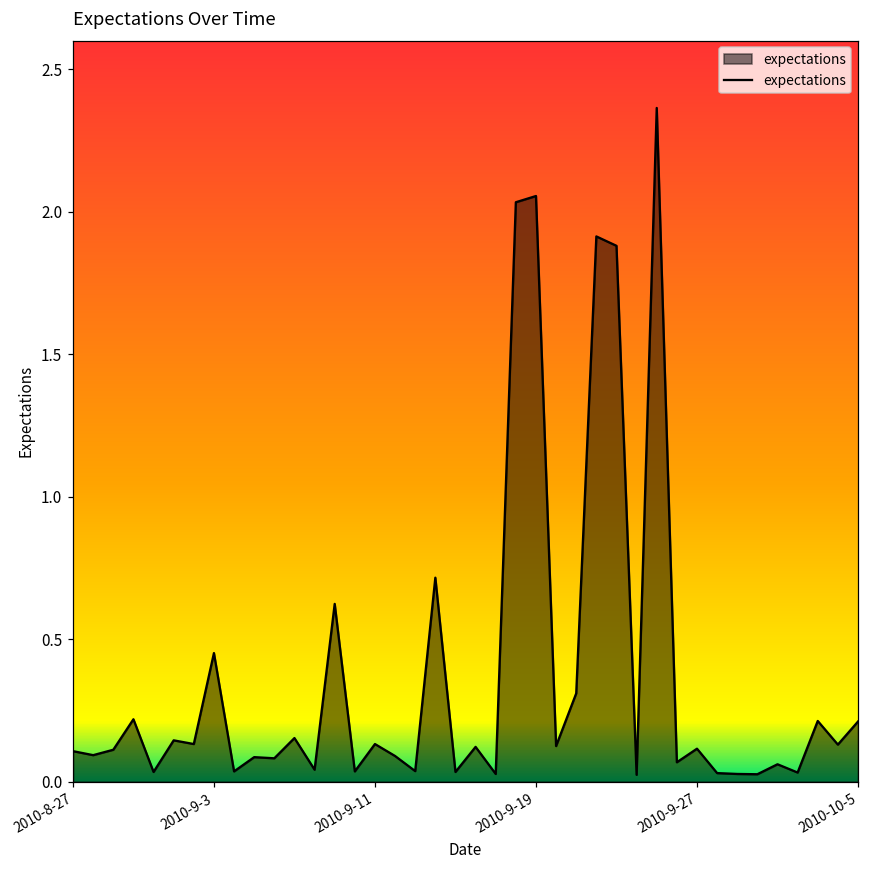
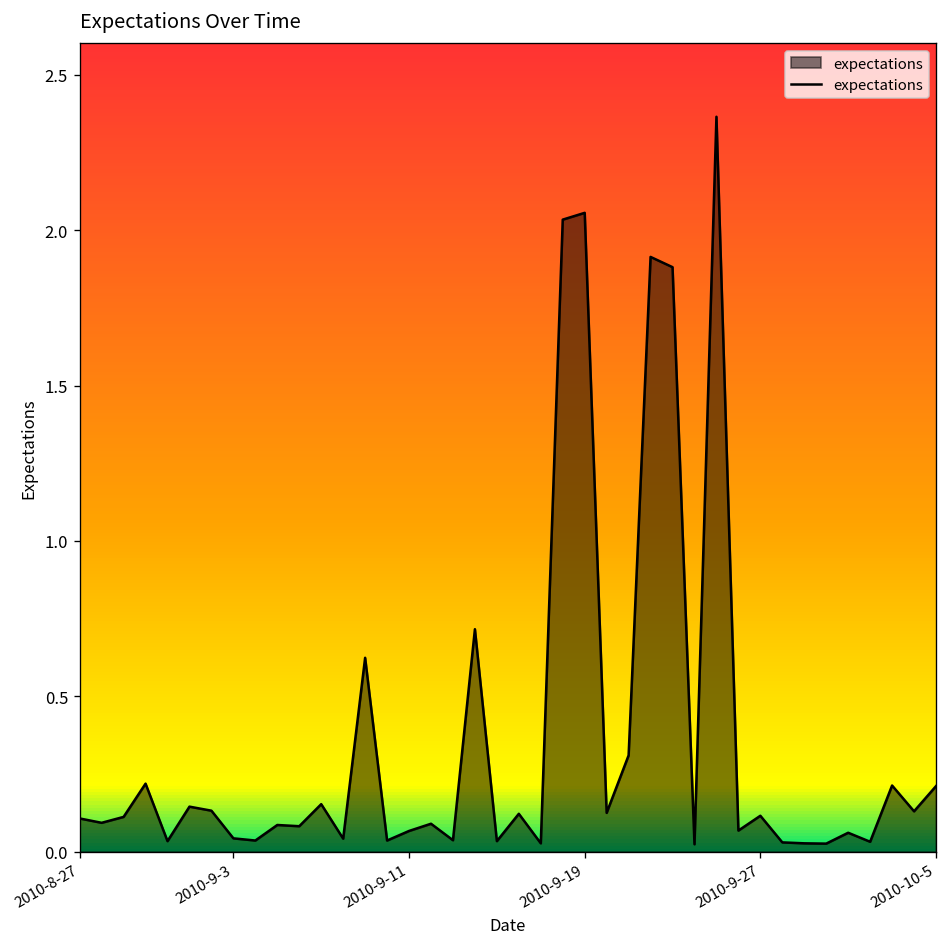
2010-9-3: 0.45 -> 0.04
2010-9-11: 0.13 -> 0.07
